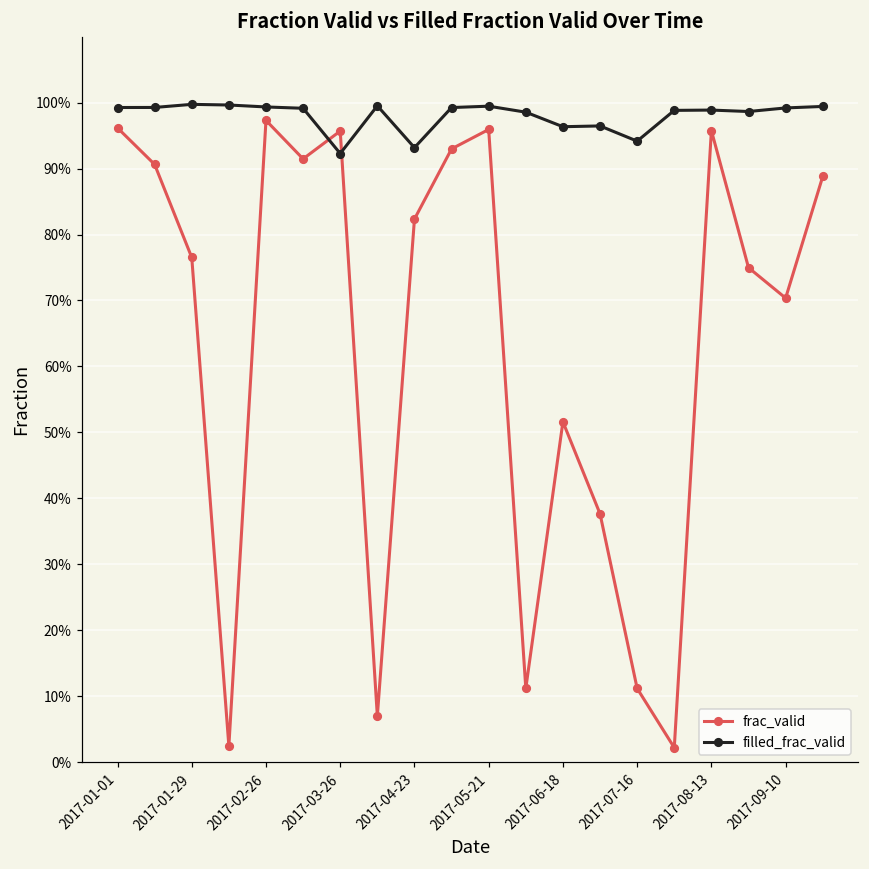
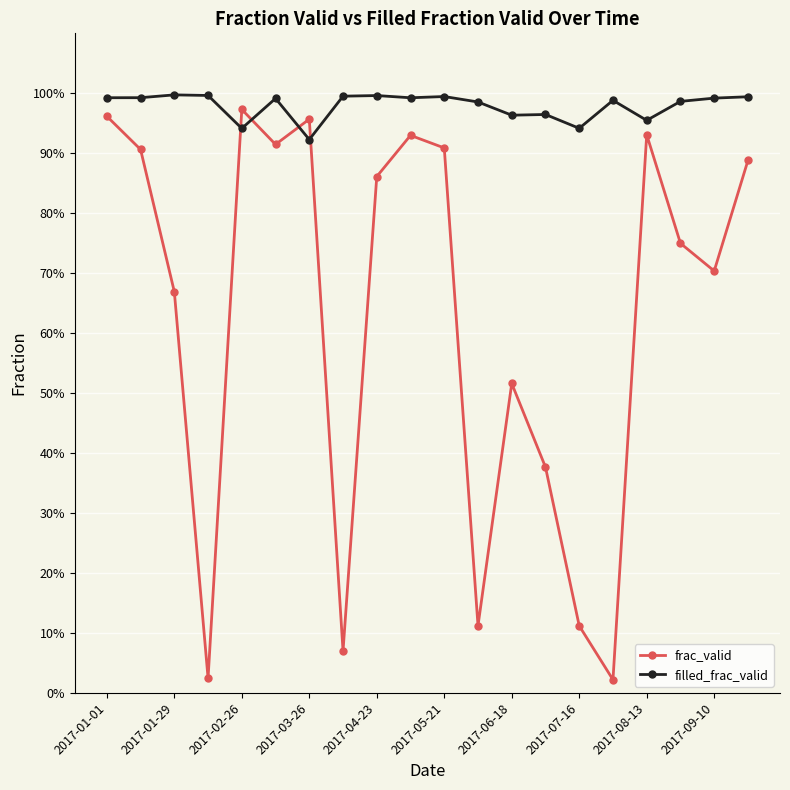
frac_valid, 2017-01-29: 77% -> 67%
filled_frac_valid, 2017-02-26: 99% -> 94%
frac_valid, 2017-04-23: 82% -> 86%
filled_frac_valid, 2017-04-23: 93% -> 100%
frac_valid, 2017-05-21: 96% -> 91%
frac_valid, 2017-08-13: 96% -> 93%
filled_frac_valid, 2017-08-13: 99% -> 95%
